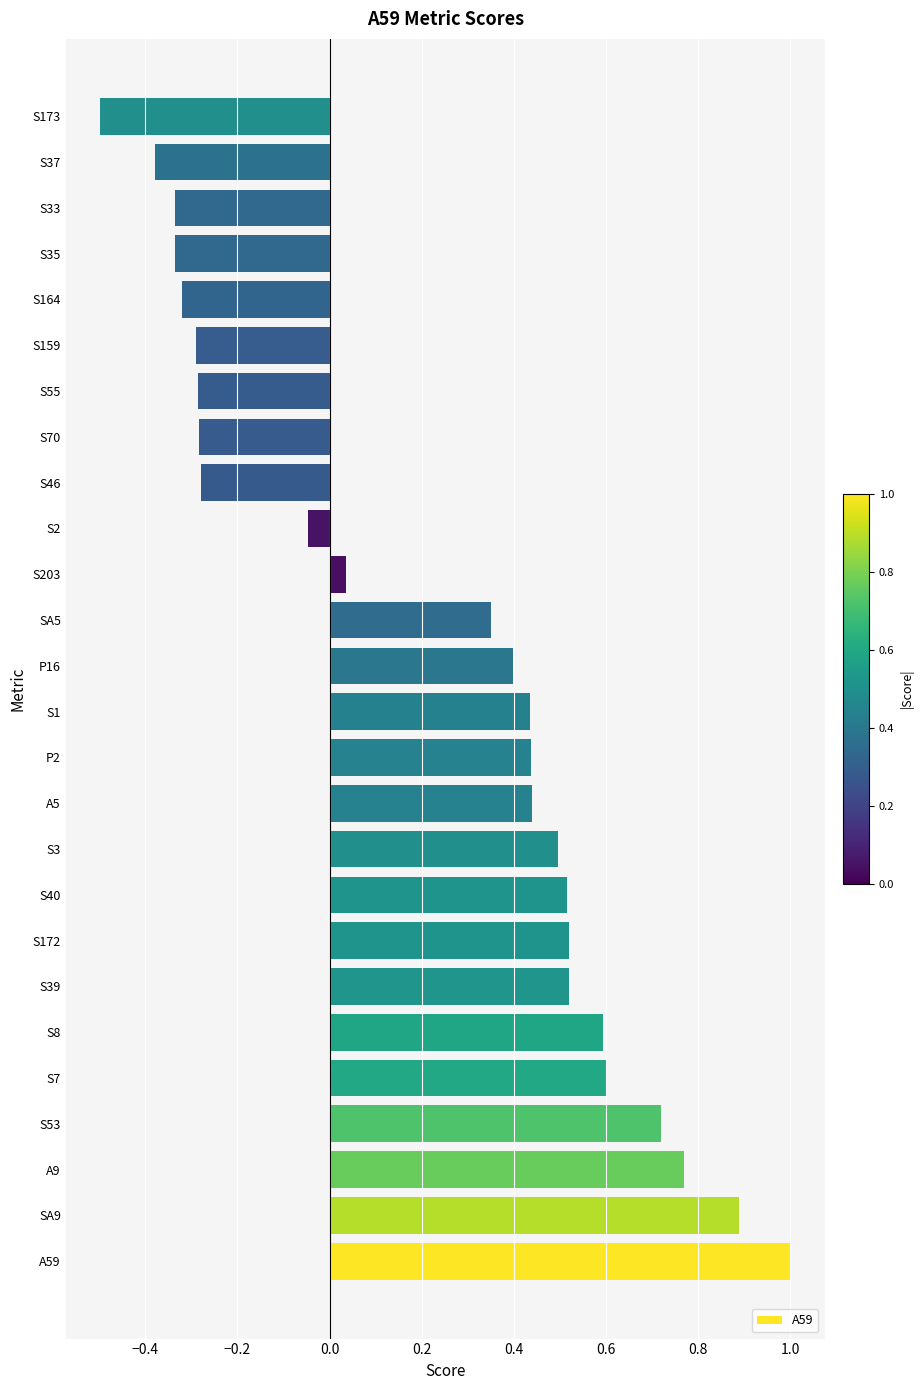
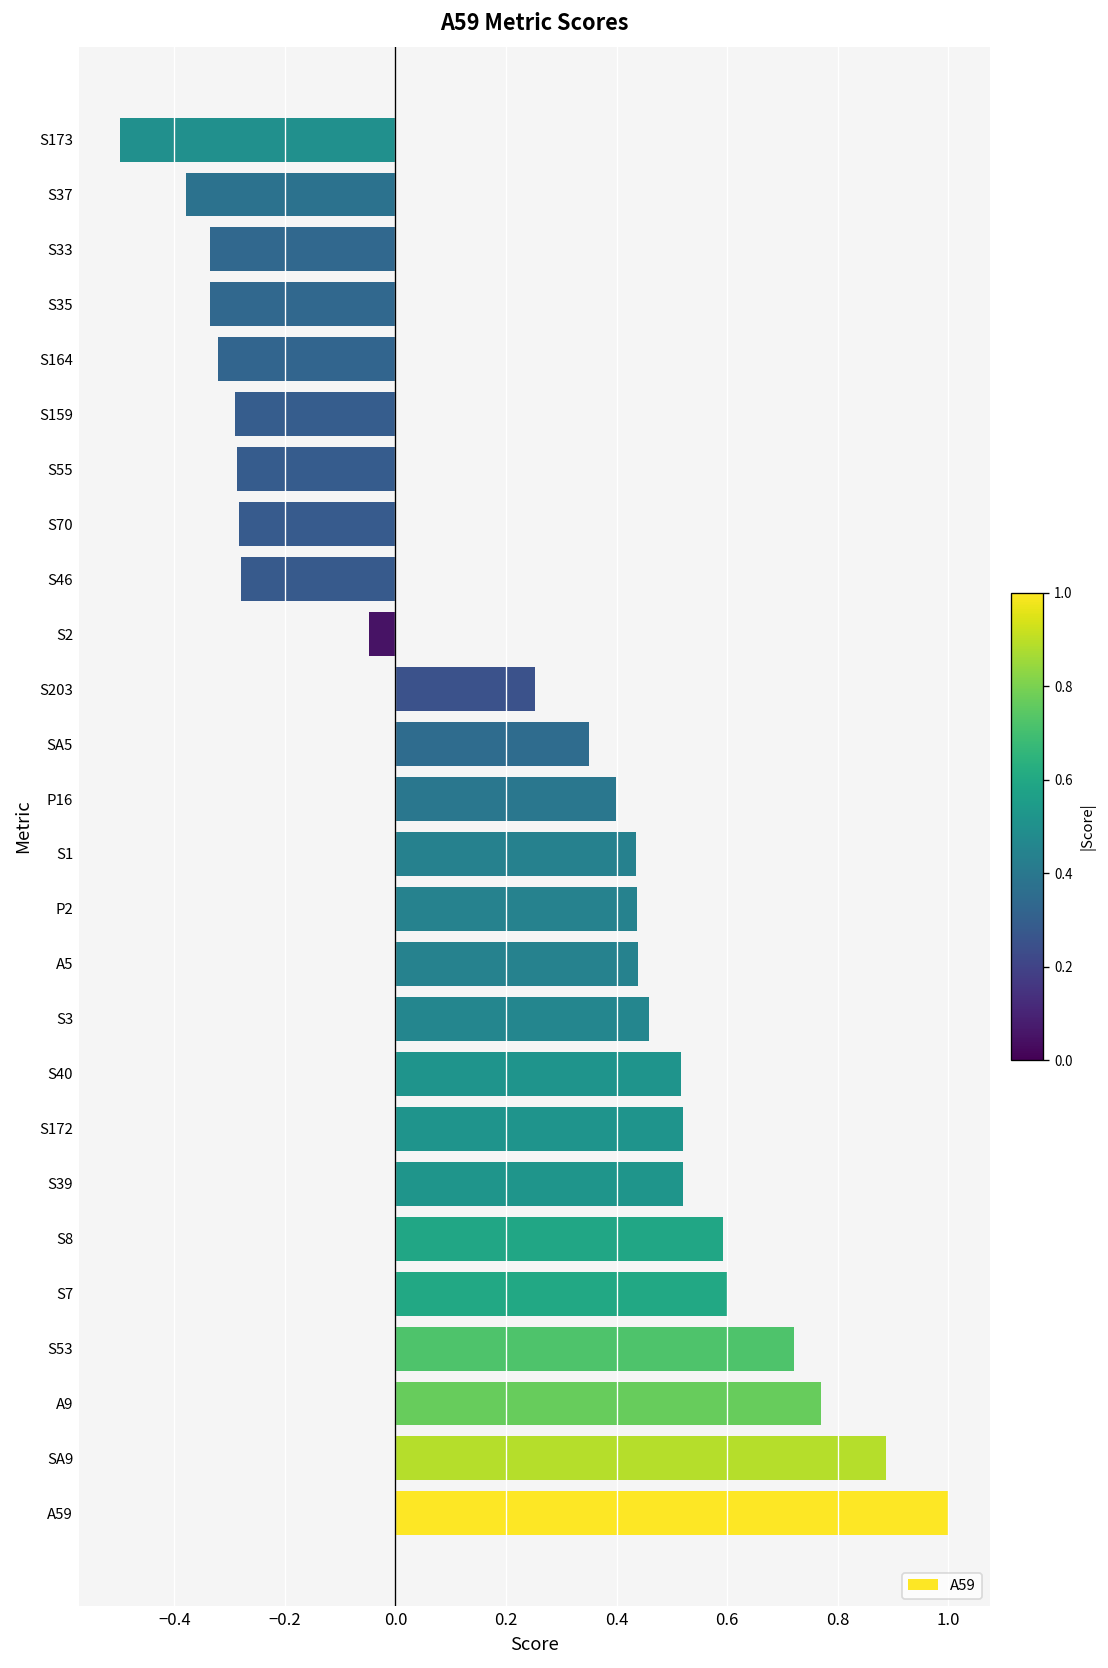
S203: 0.04 -> 0.25
S3: 0.50 -> 0.46
